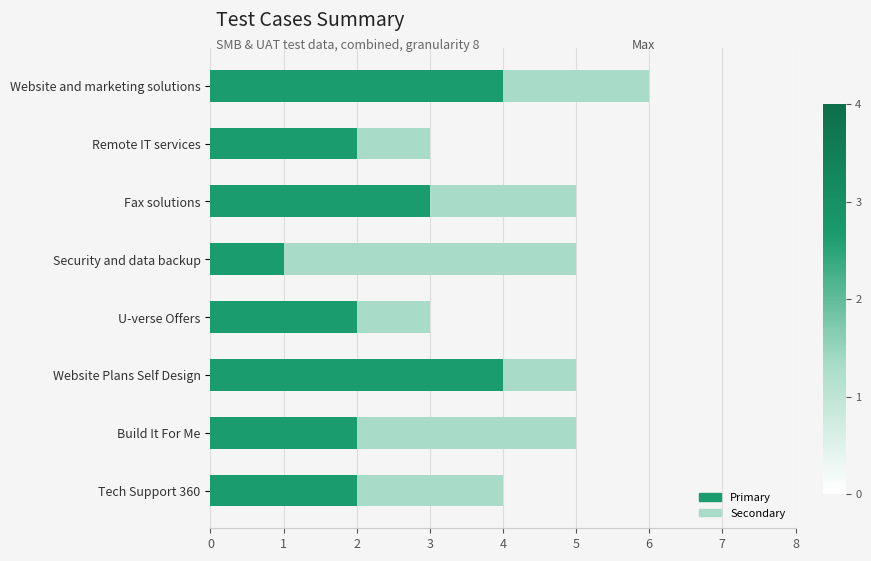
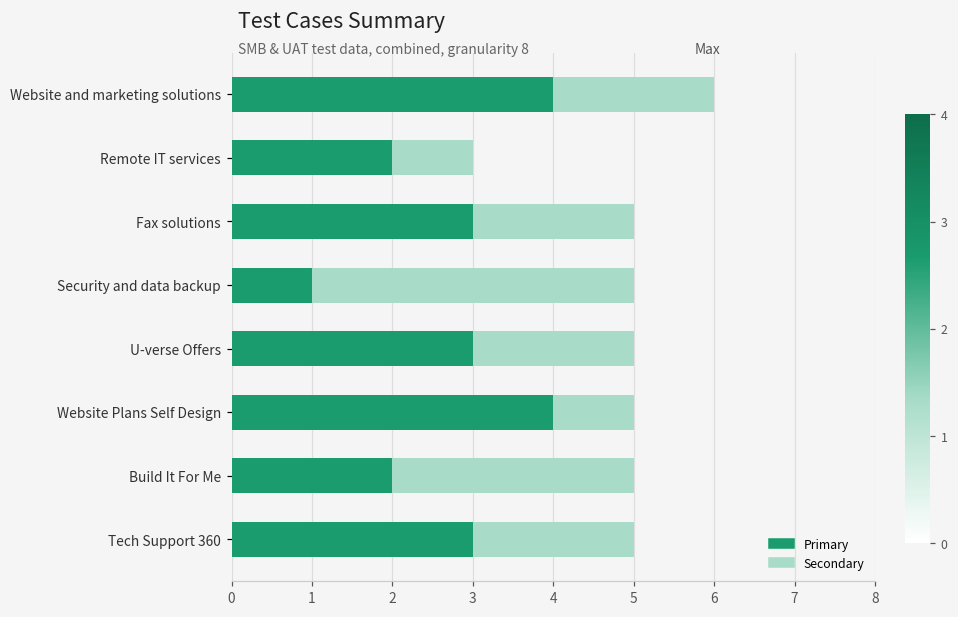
Primary, U-verse Offers: 2 -> 3
Secondary, U-verse Offers: 1 -> 2
Primary, Tech Support 360: 2 -> 3
